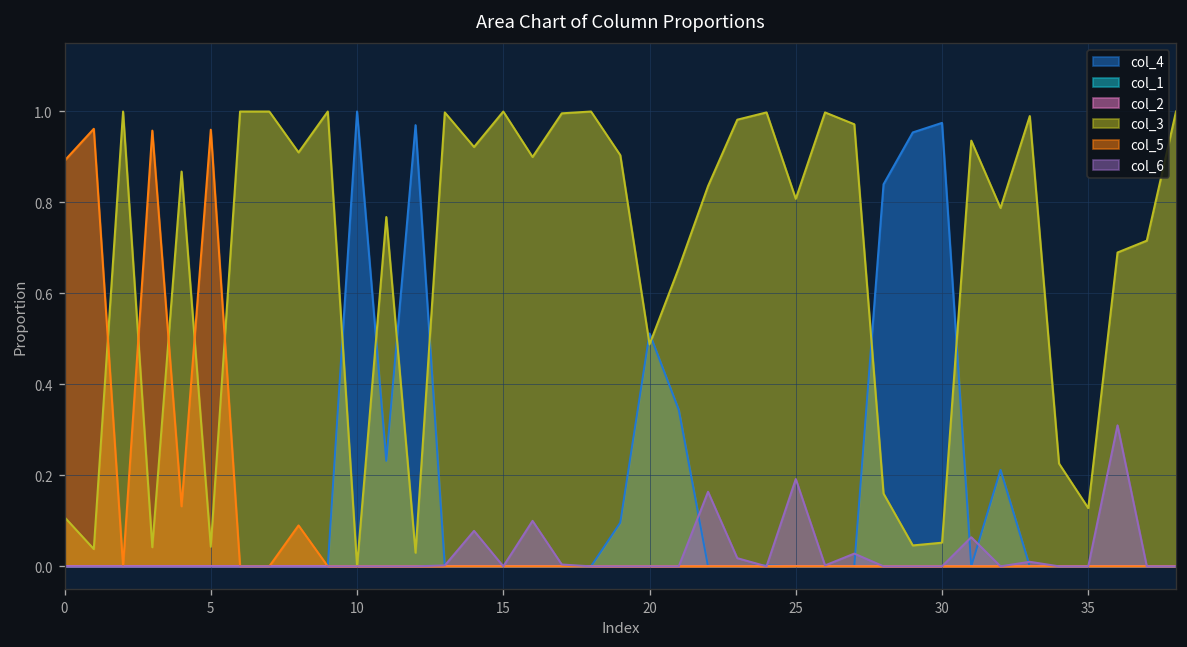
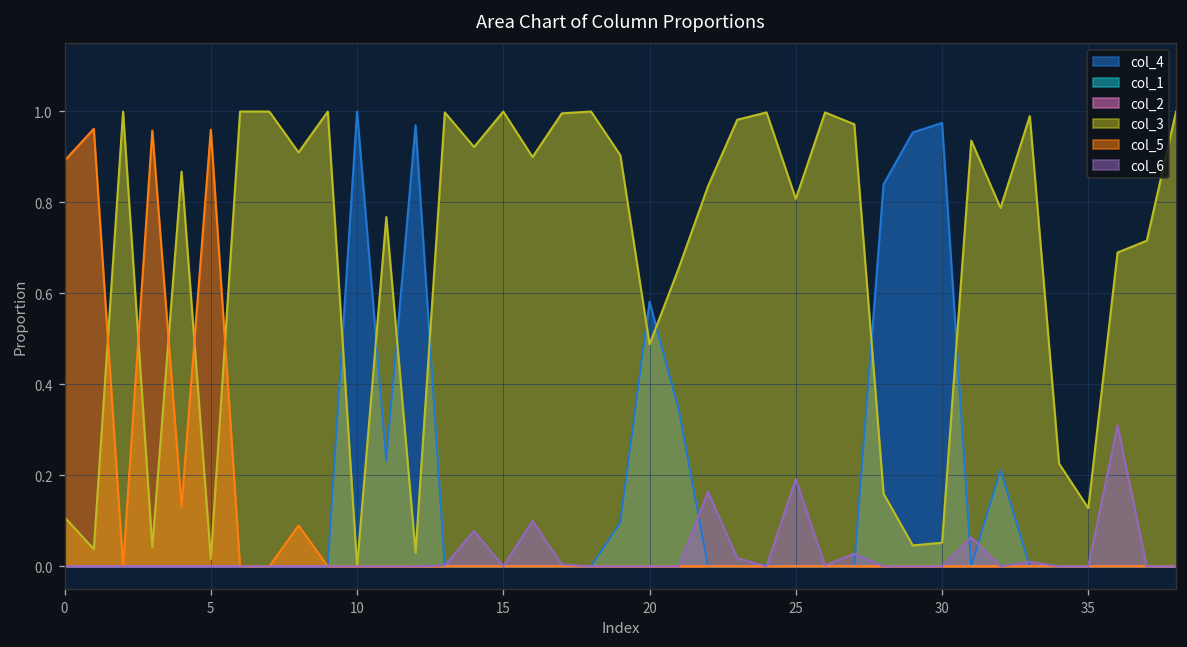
col_3, 5: 0.04 -> 0.02
col_4, 20: 0.51 -> 0.58
